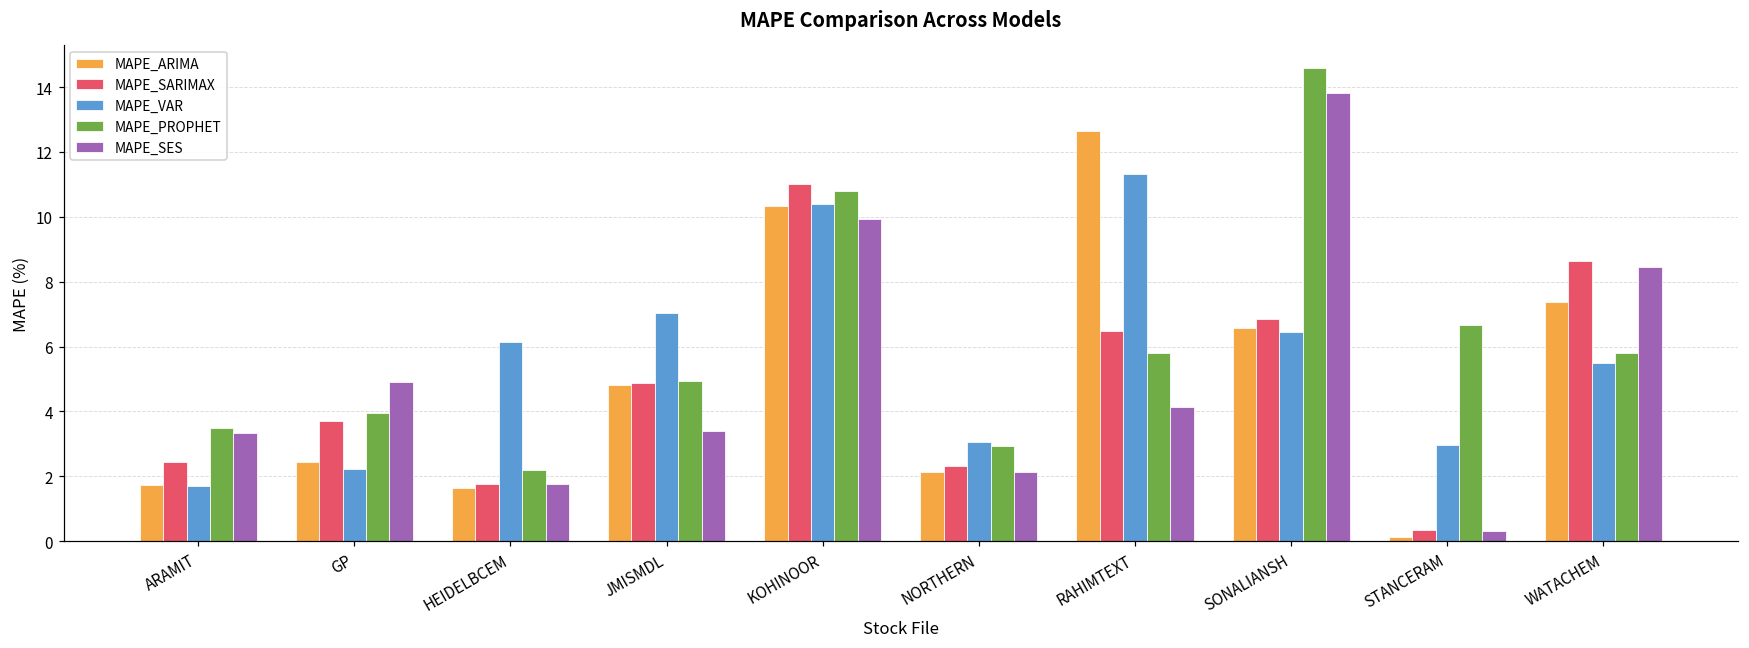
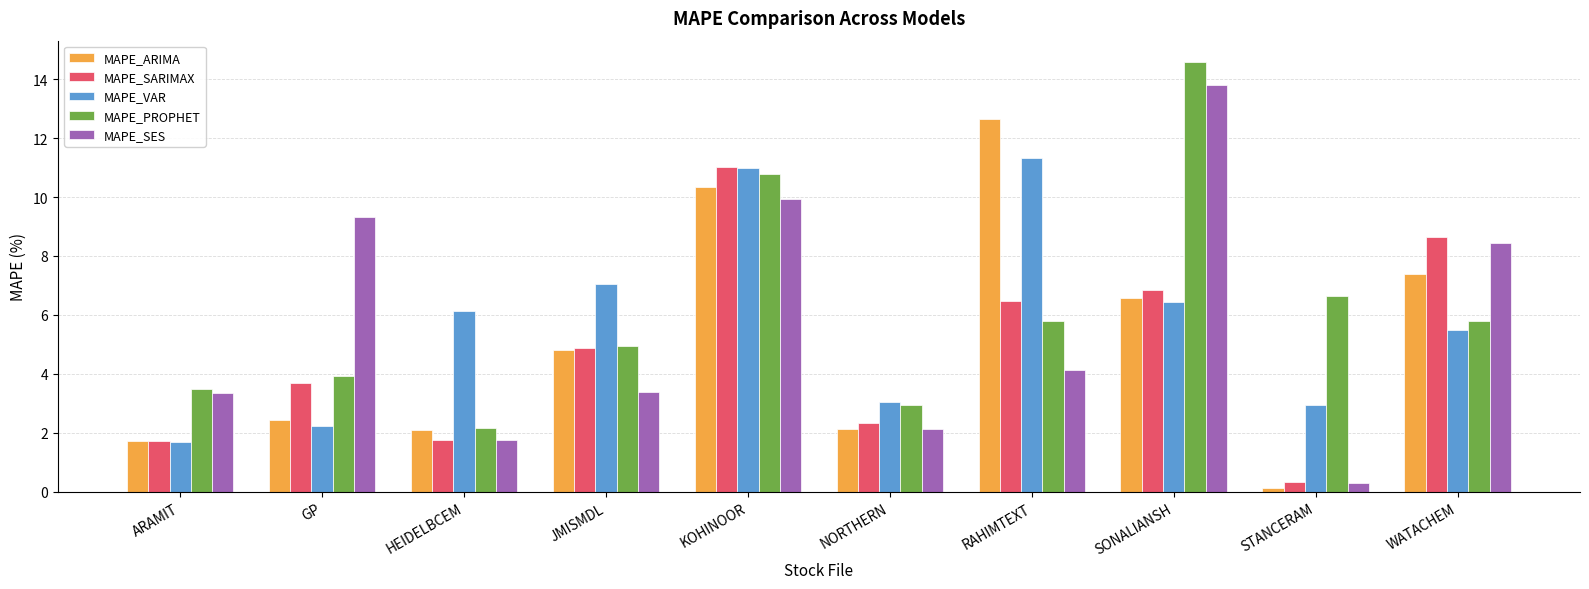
MAPE_SARIMAX, ARAMIT: 2.5 -> 1.7
MAPE_SES, GP: 4.9 -> 9.3
MAPE_ARIMA, HEIDELBCEM: 1.7 -> 2.1
MAPE_VAR, KOHINOOR: 10.4 -> 11.0
